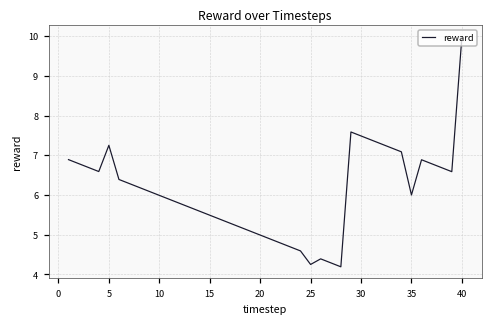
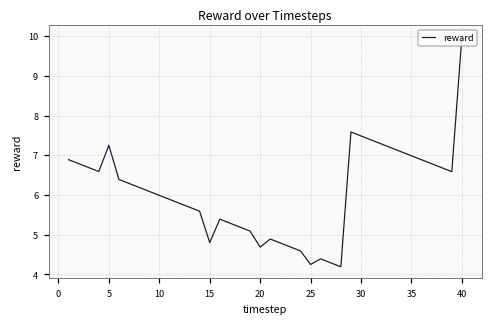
15: 5.5 -> 4.8
20: 5.0 -> 4.7
35: 6.0 -> 7.0
